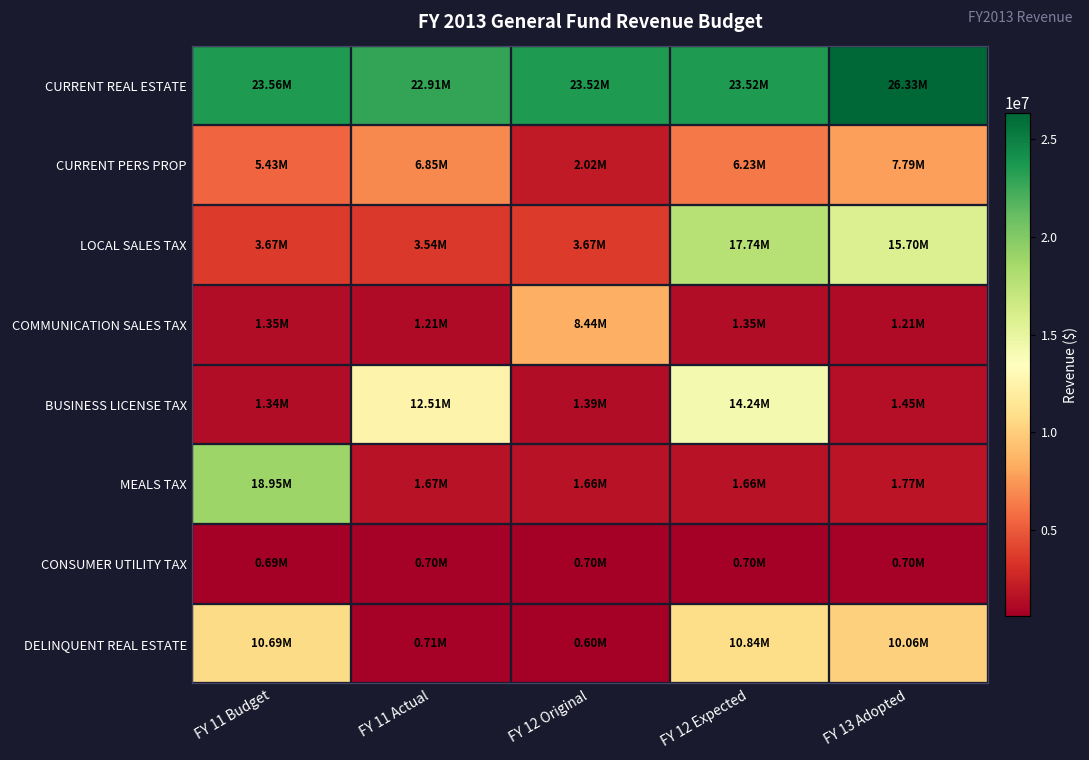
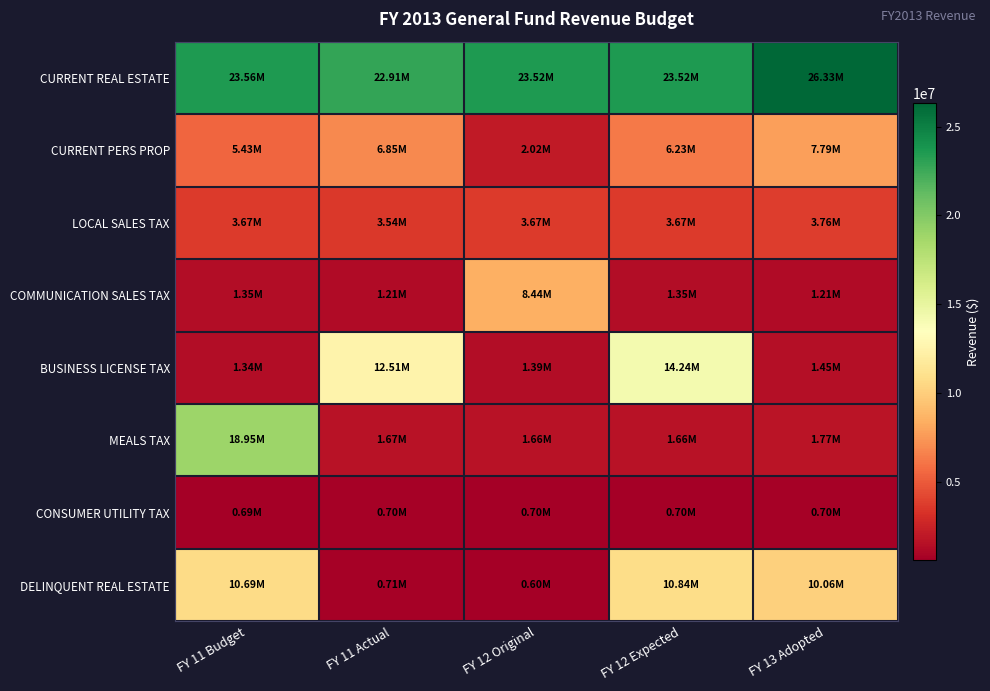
LOCAL SALES TAX, FY 12 Expected: 17.74M -> 3.67M
LOCAL SALES TAX, FY 13 Adopted: 15.70M -> 3.76M
